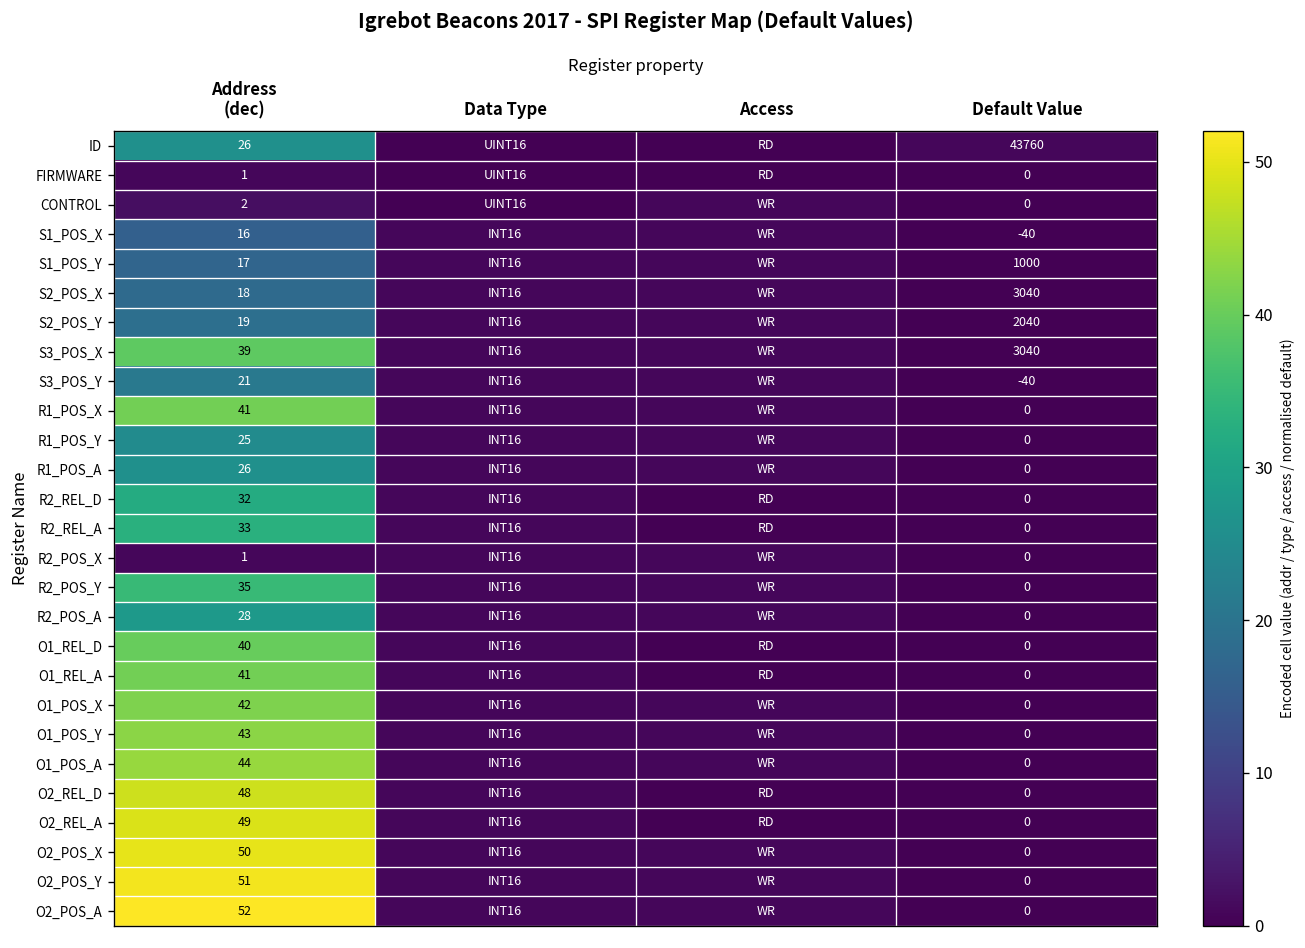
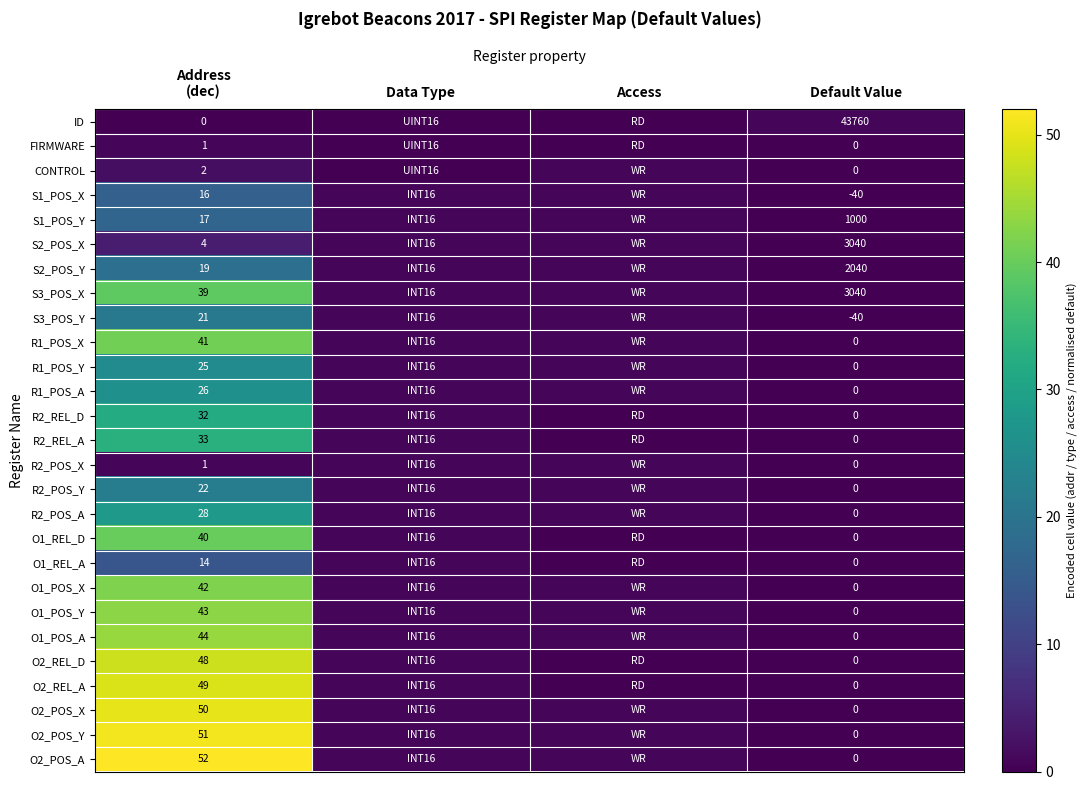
ID, Address (dec): 26 -> 0
S2_POS_X, Address (dec): 18 -> 4
R2_POS_Y, Address (dec): 35 -> 22
O1_REL_A, Address (dec): 41 -> 14
